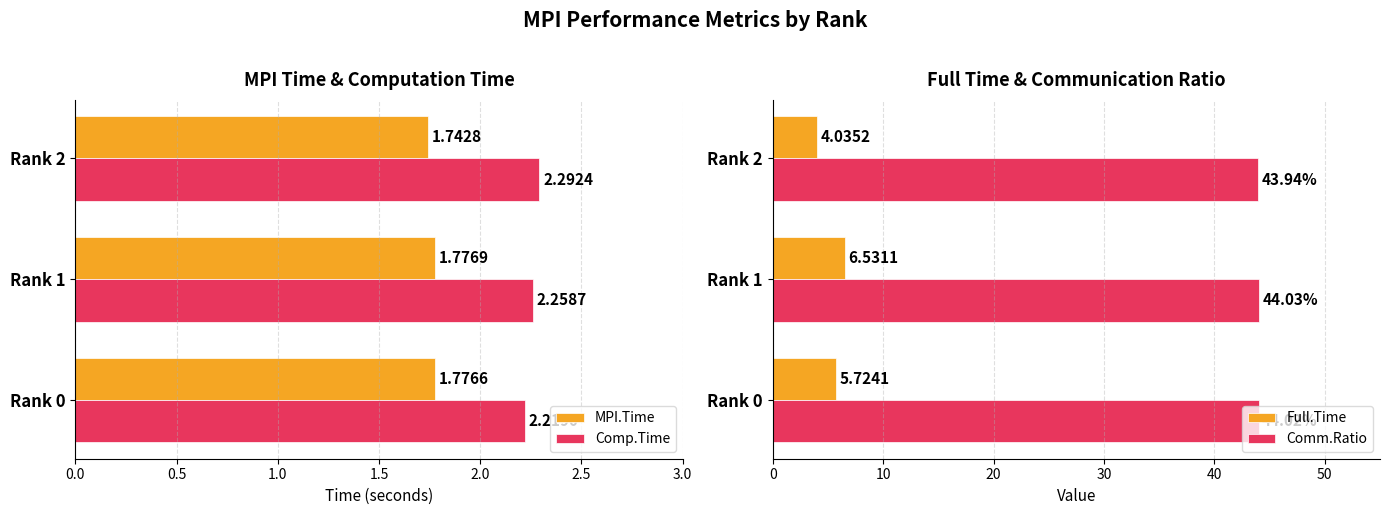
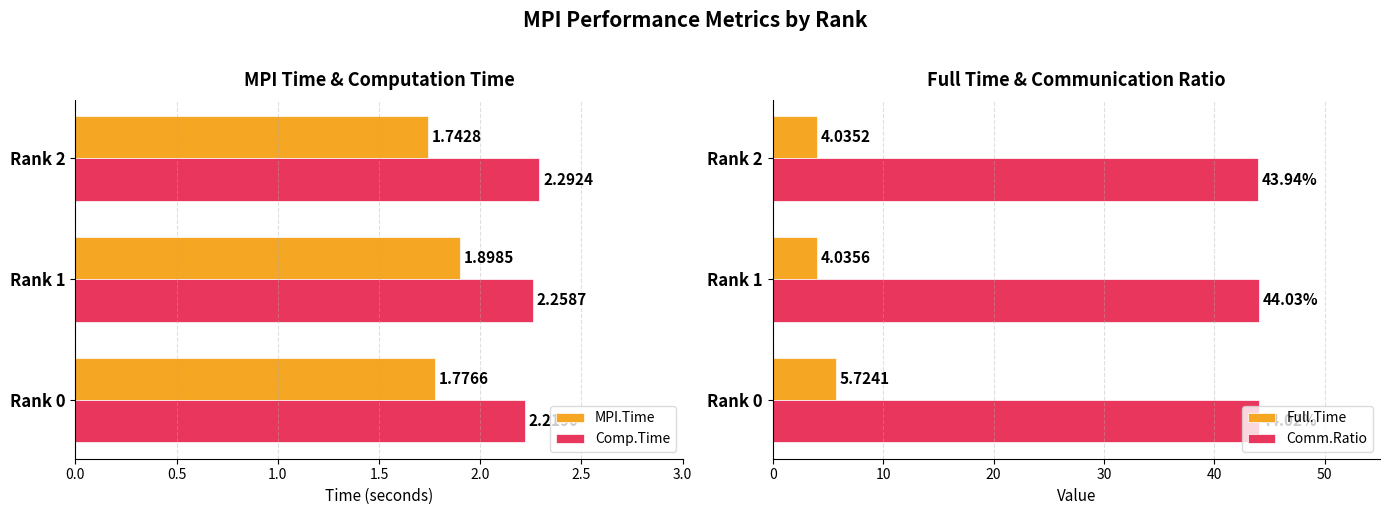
MPI Time & Computation Time, MPI.Time, Rank 1: 1.7769 -> 1.8985
Full Time & Communication Ratio, Full.Time, Rank 1: 6.5311 -> 4.0356
